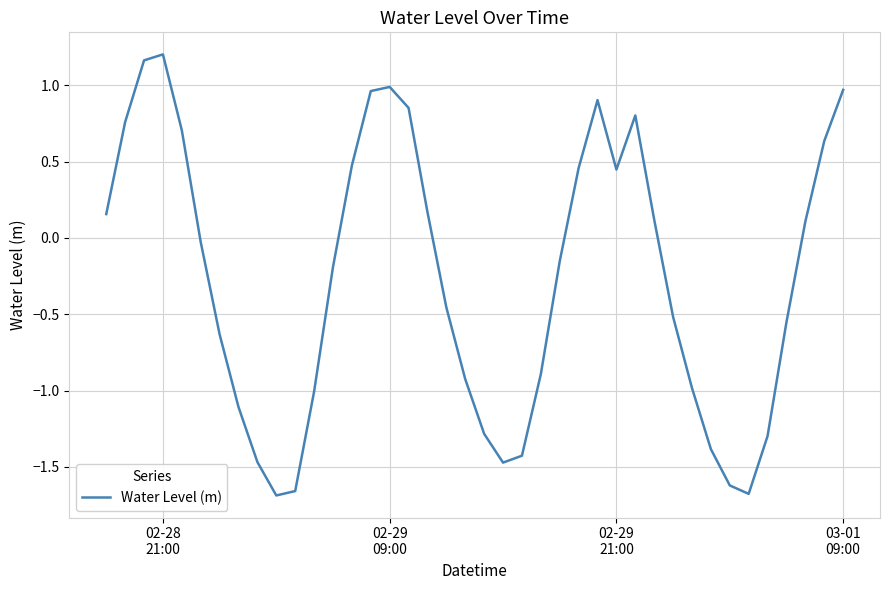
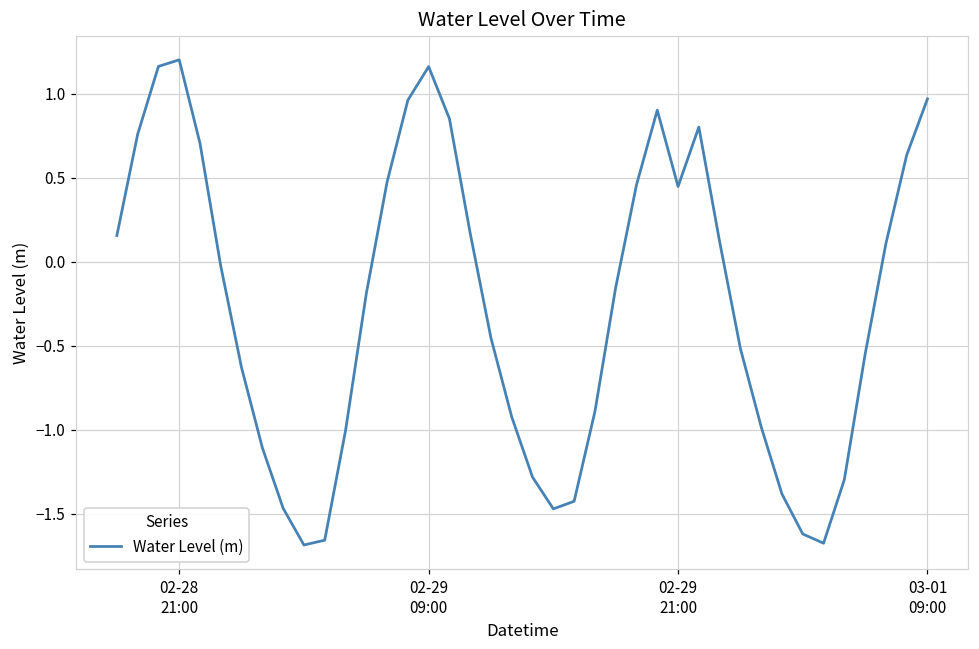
02-29 09:00: 0.99 -> 1.16
